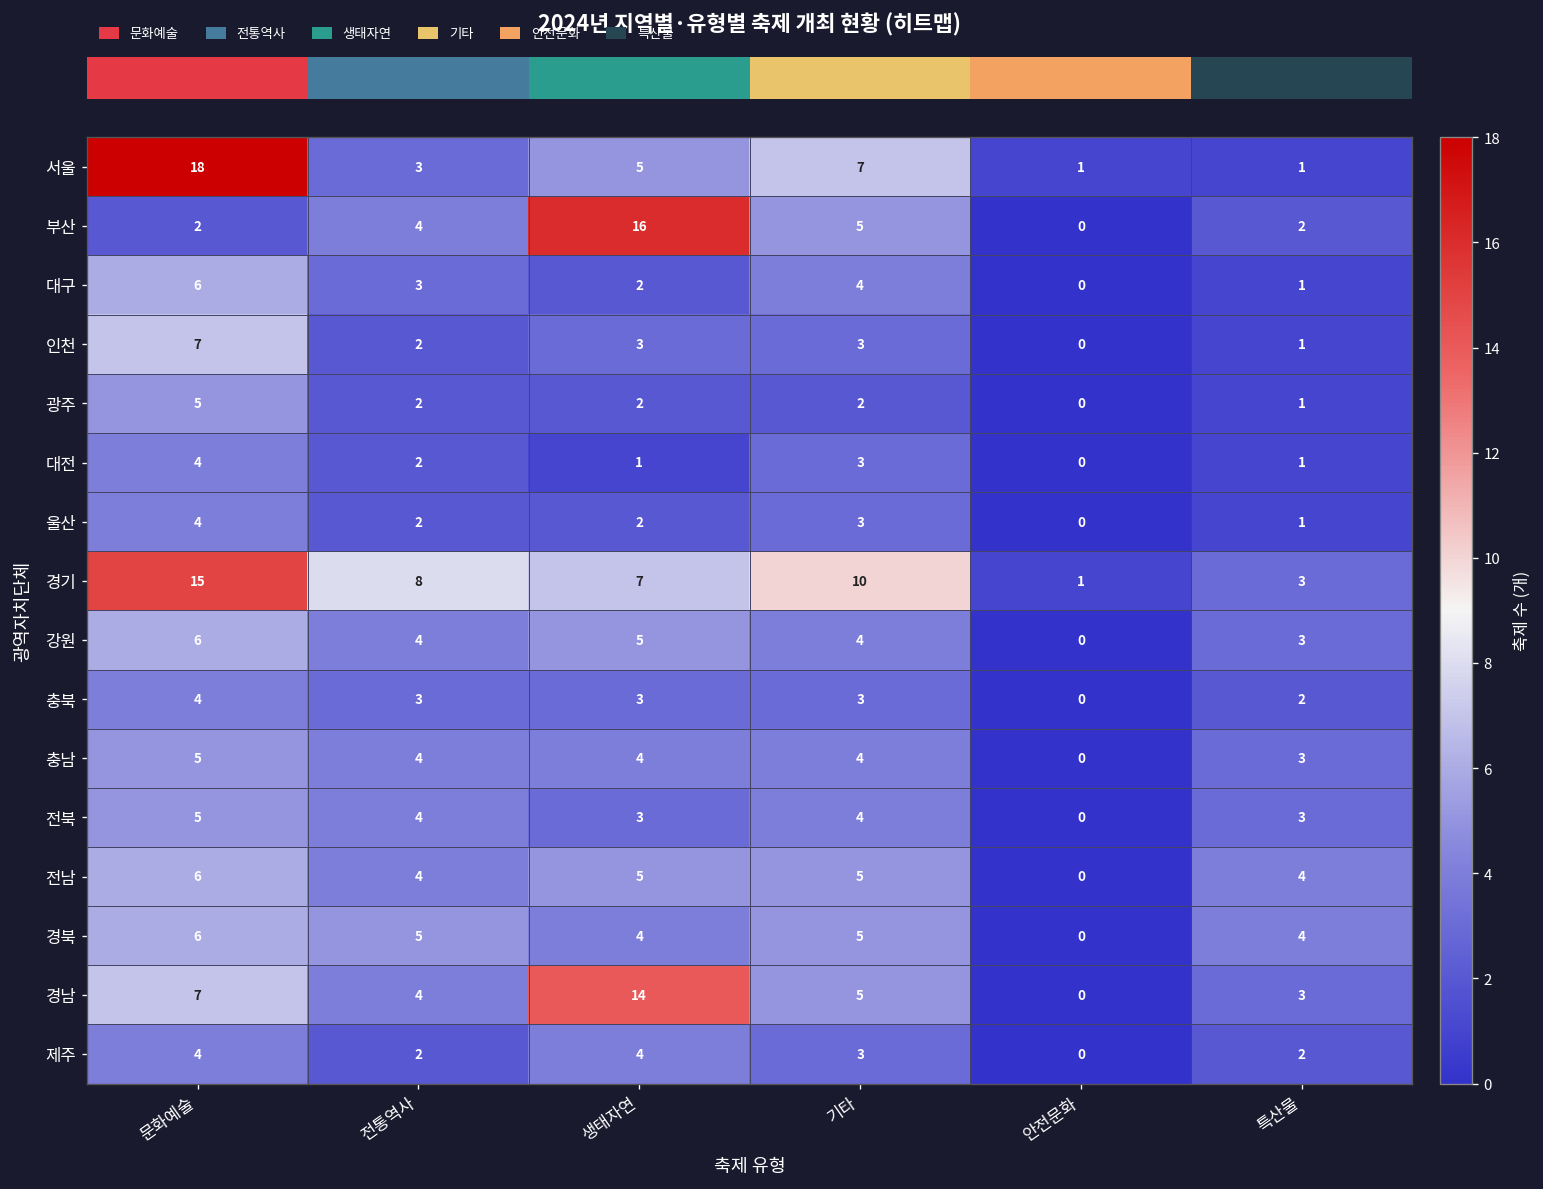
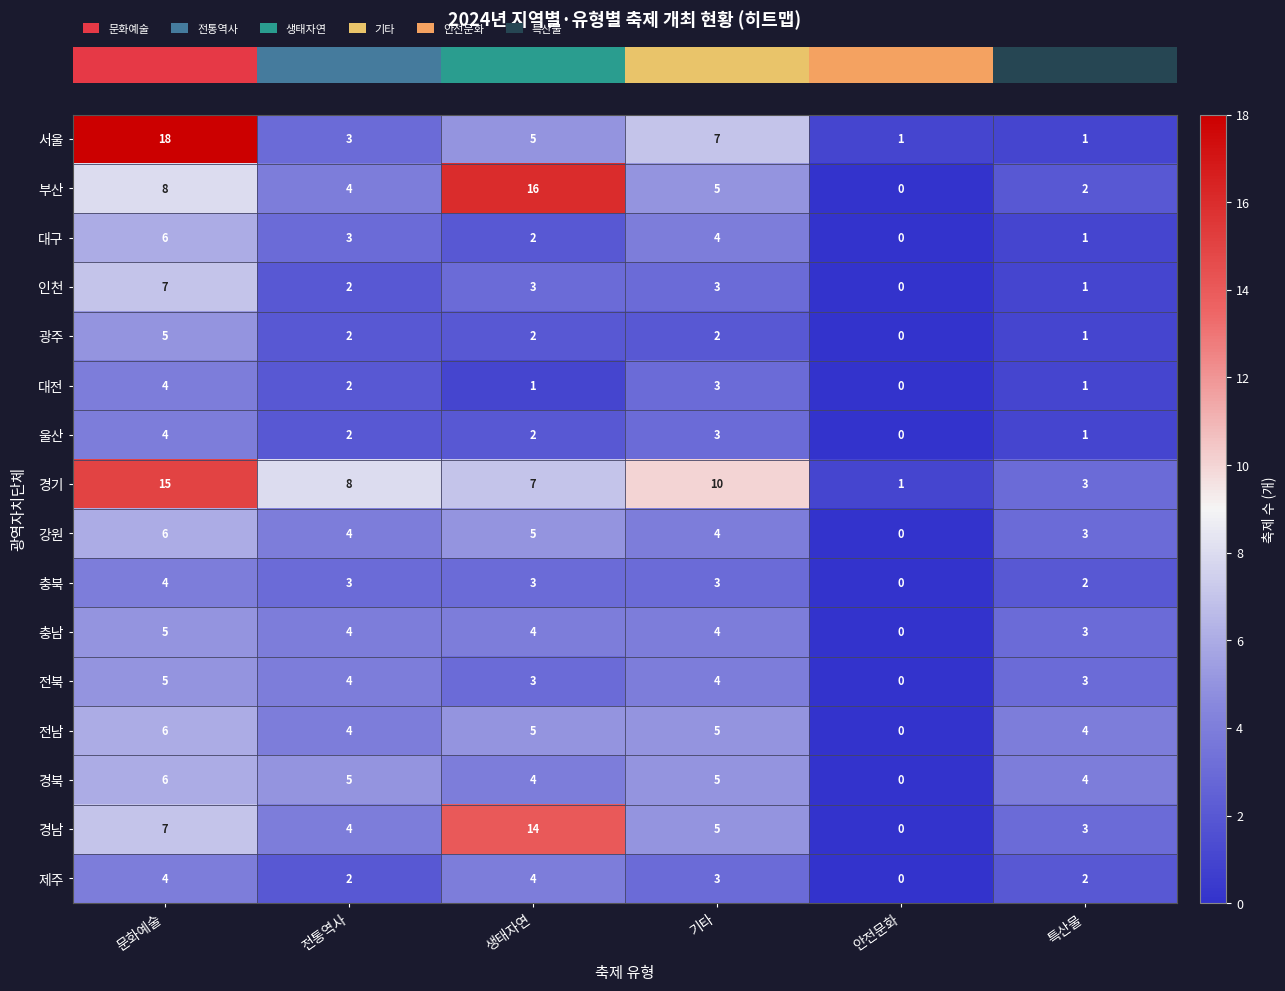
부산, 문화예술: 2 -> 8
